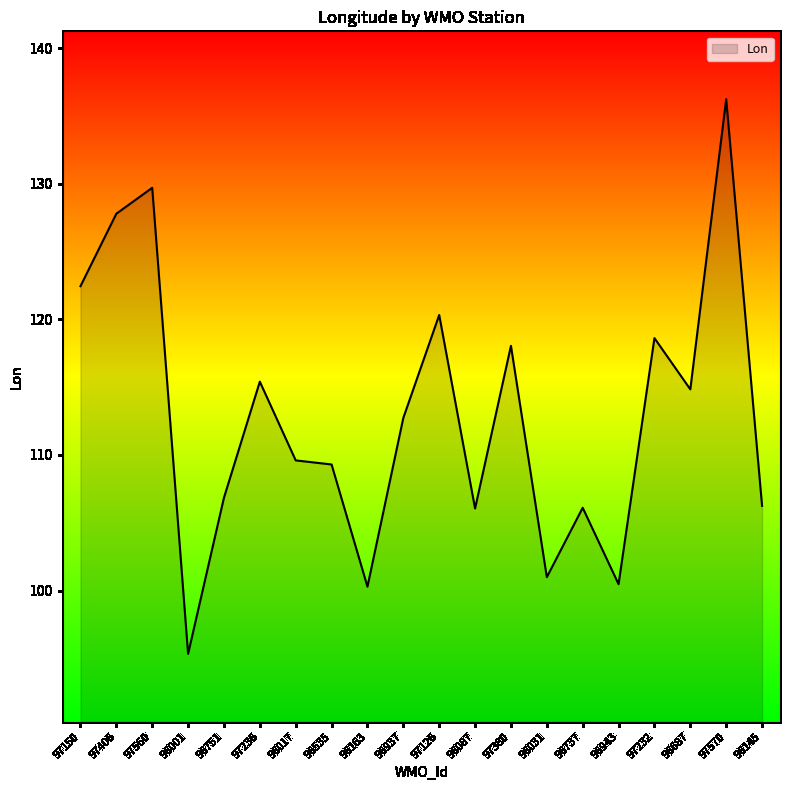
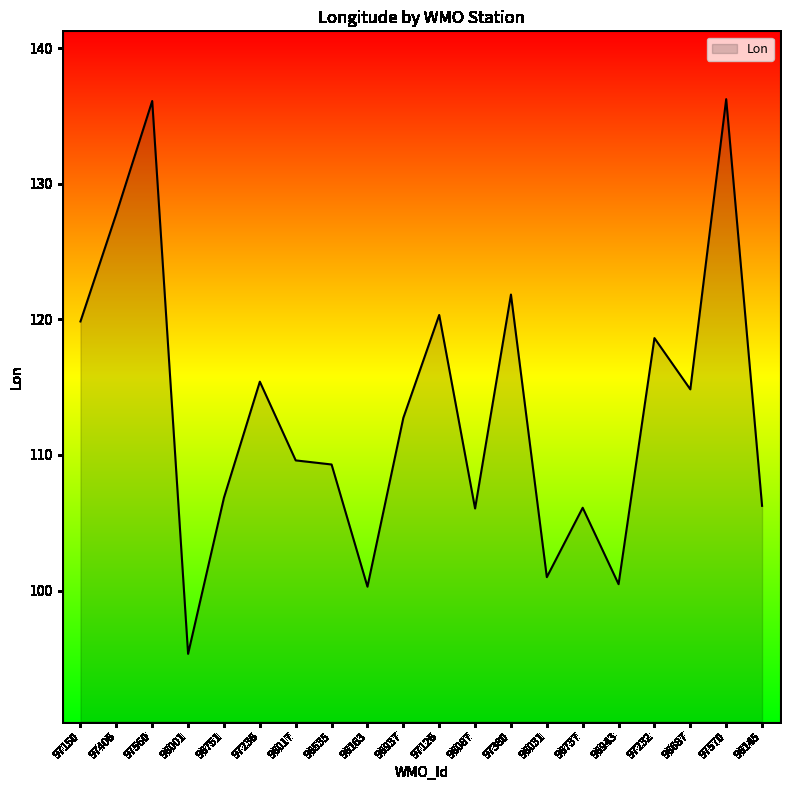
97150: 122.4 -> 119.8
97560: 129.7 -> 136.1
97380: 118.1 -> 121.8
